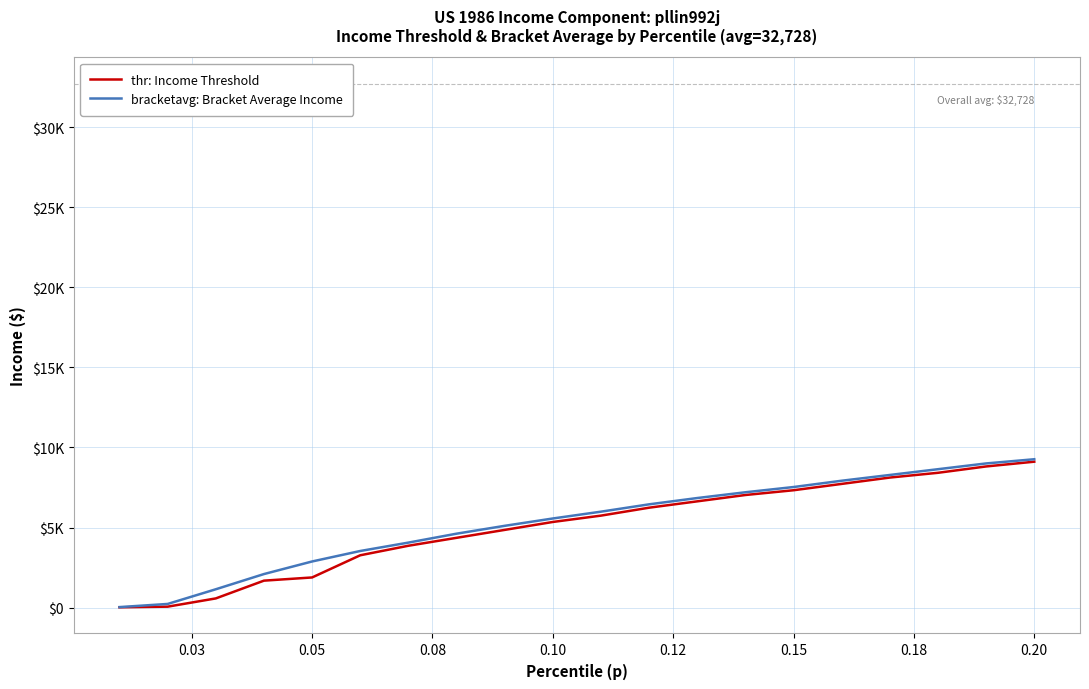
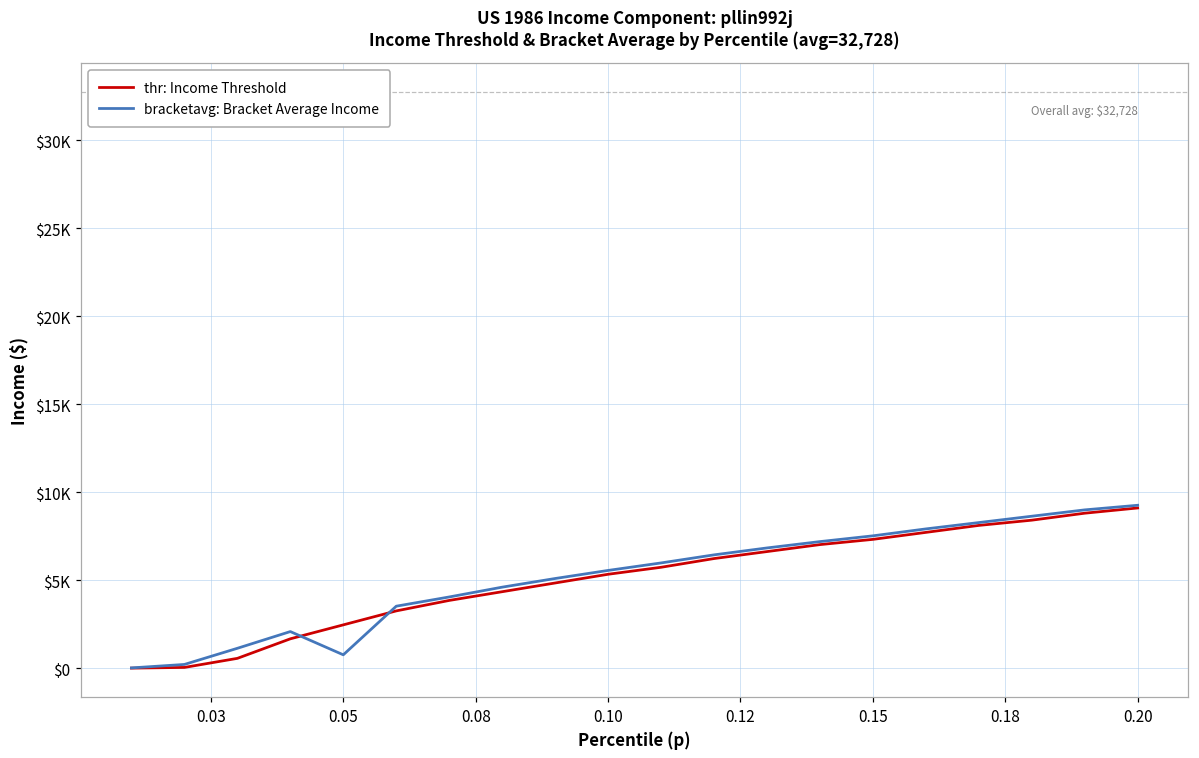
thr: Income Threshold, 0.05: $1900 -> $2500
bracketavg: Bracket Average Income, 0.05: $2900 -> $800
